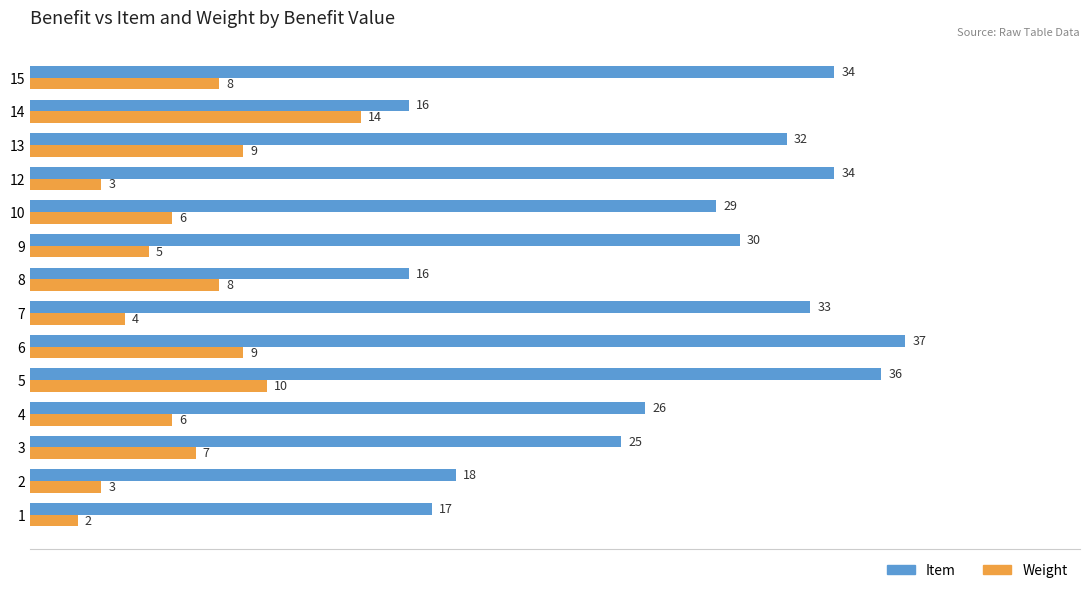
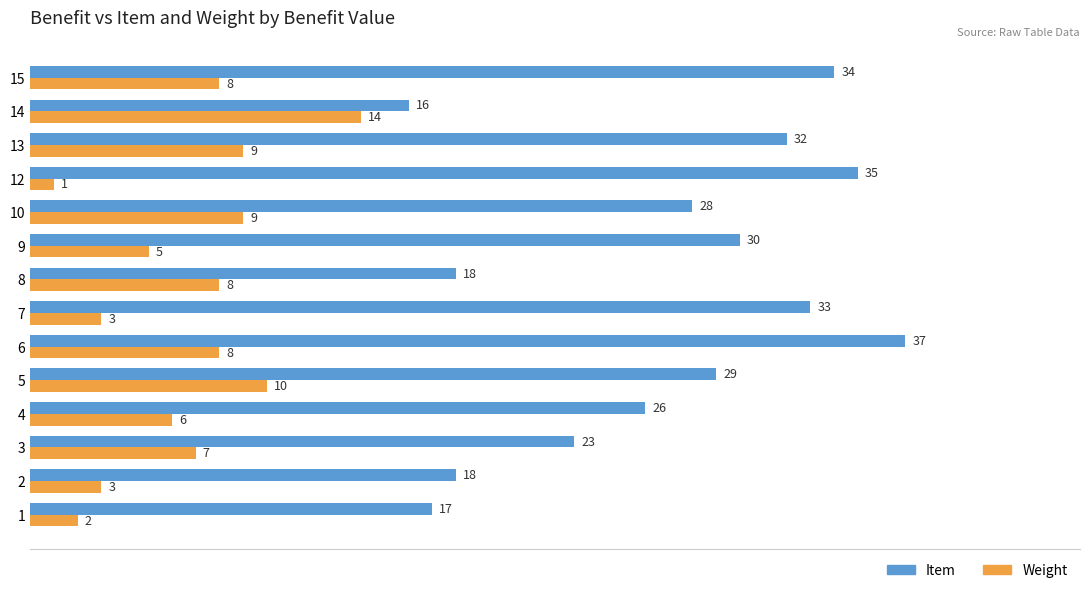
Item, 12: 34 -> 35
Weight, 12: 3 -> 1
Item, 10: 29 -> 28
Weight, 10: 6 -> 9
Item, 8: 16 -> 18
Weight, 7: 4 -> 3
Weight, 6: 9 -> 8
Item, 5: 36 -> 29
Item, 3: 25 -> 23
